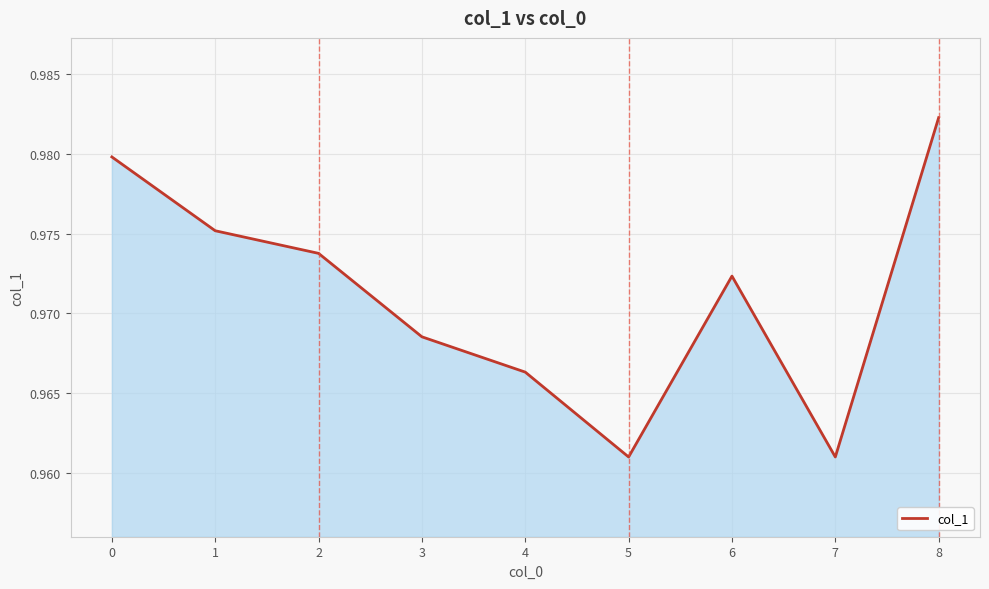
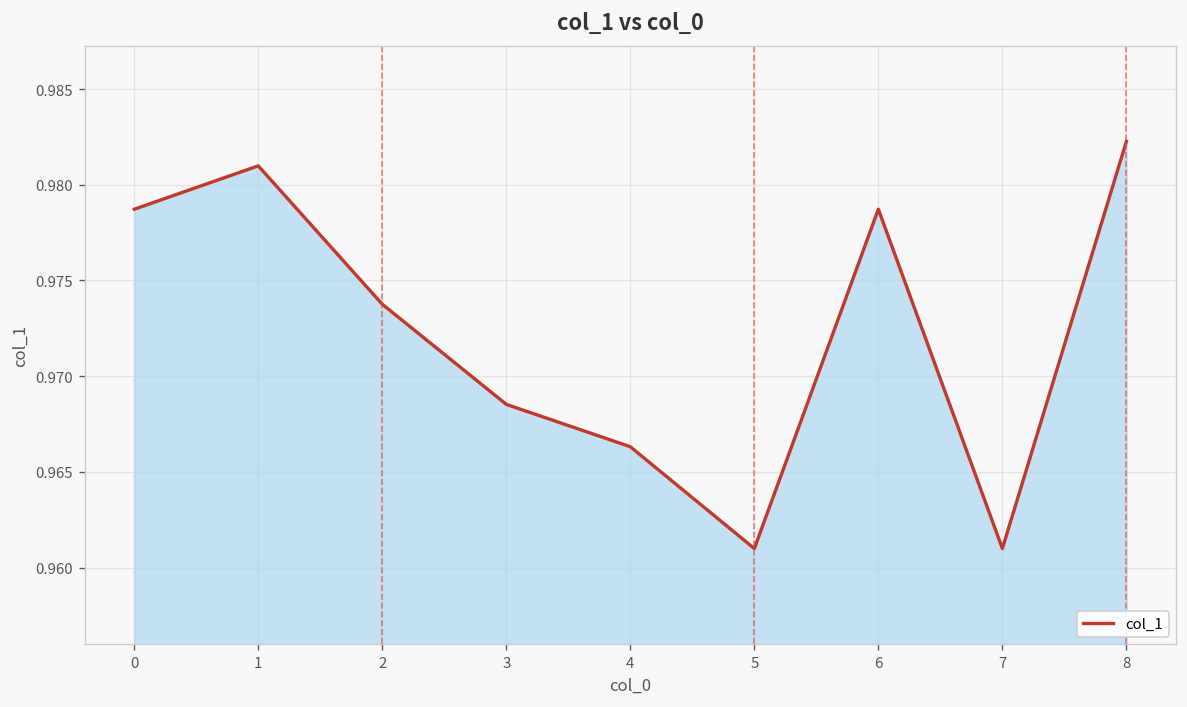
0: 0.9798 -> 0.9787
1: 0.9752 -> 0.9810
6: 0.9723 -> 0.9787
